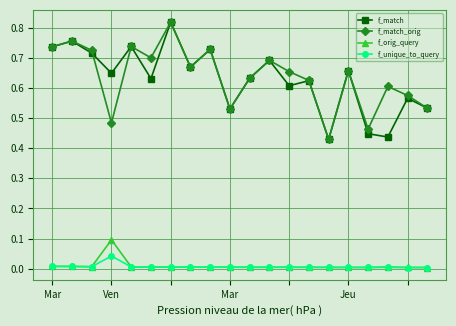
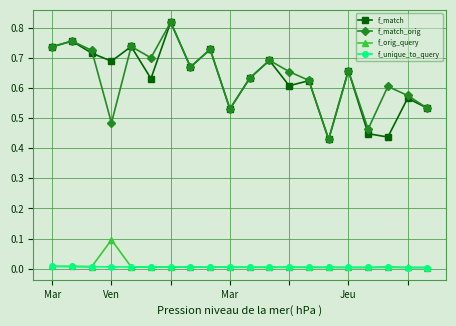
f_match, Ven: 0.65 -> 0.69
f_unique_to_query, Ven: 0.04 -> 0.01
